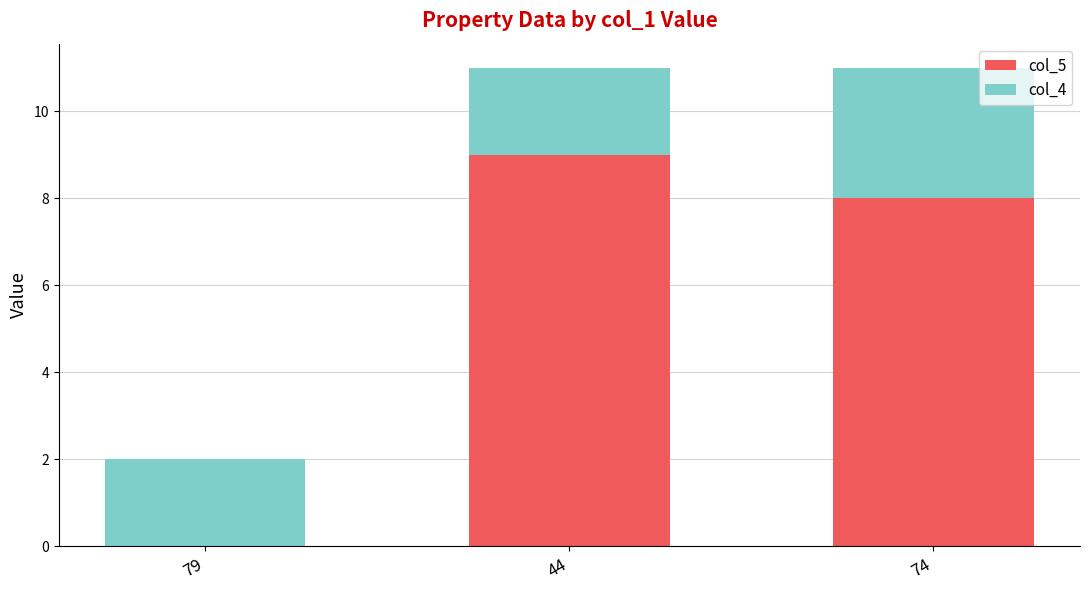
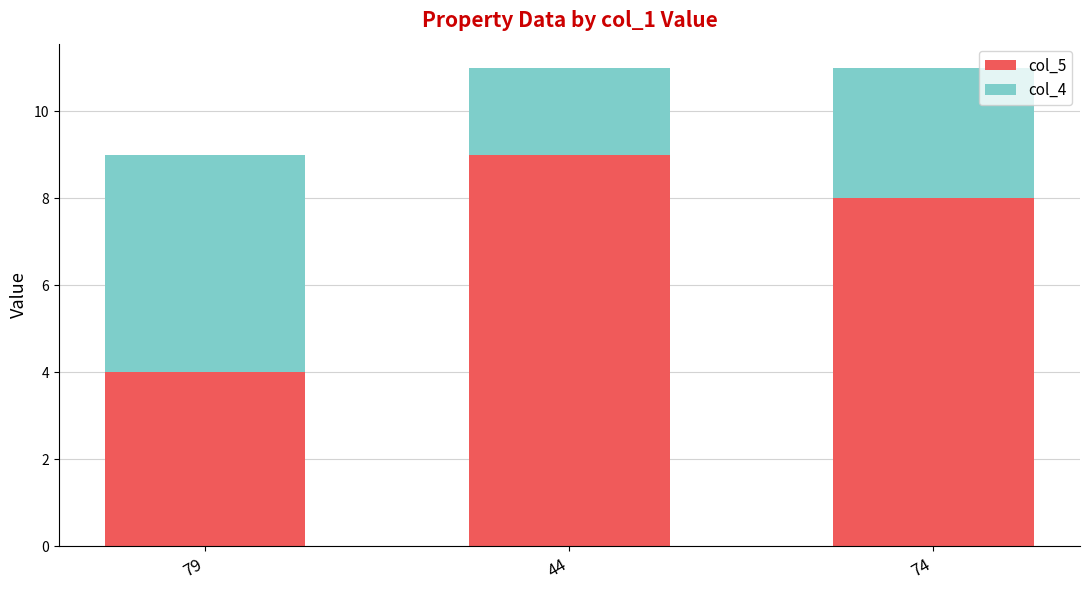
col_5, 79: 0 -> 4
col_4, 79: 2 -> 5
